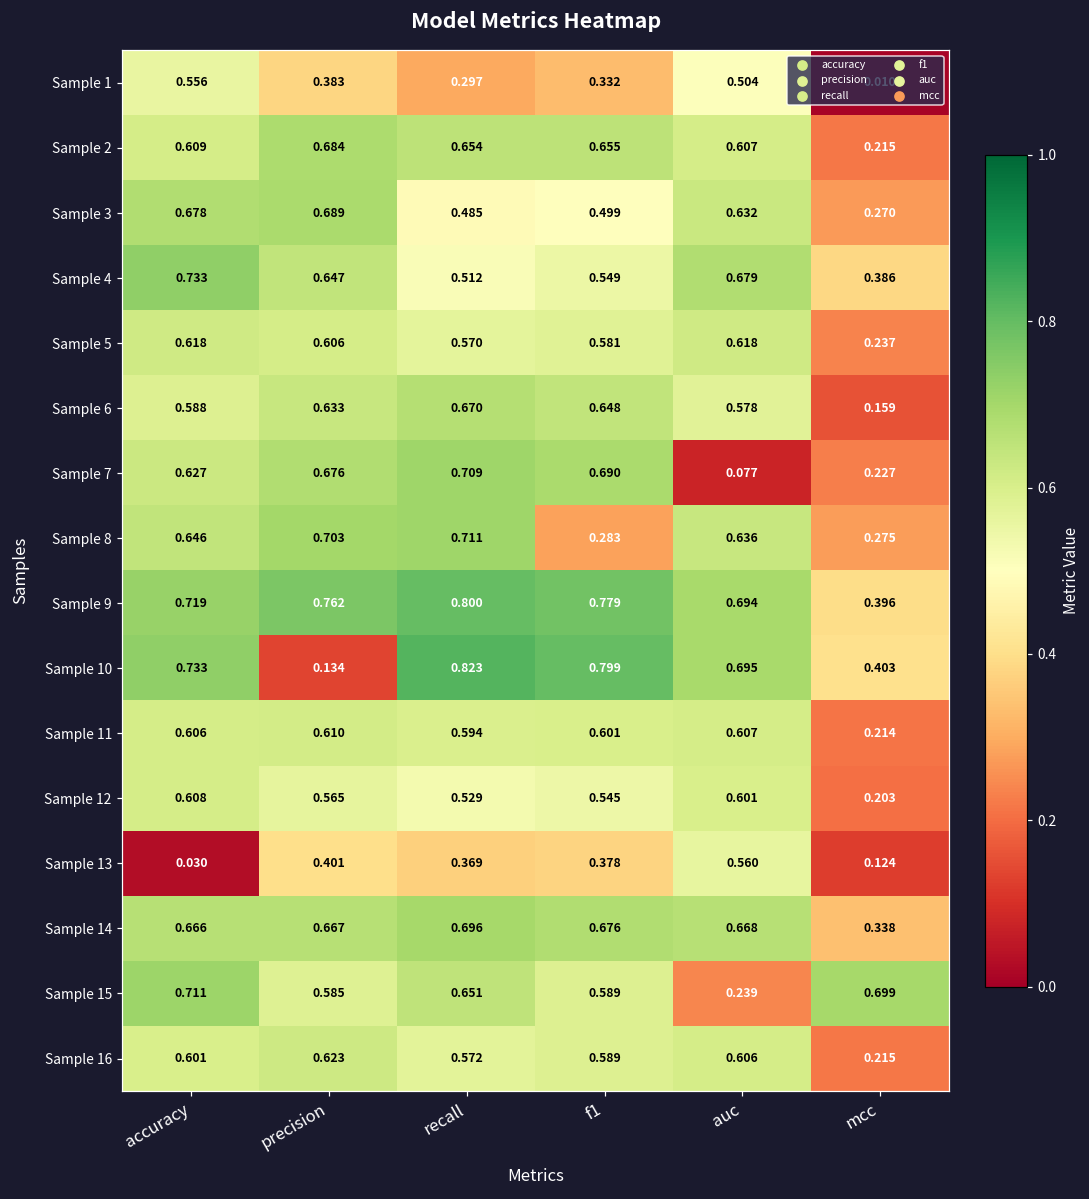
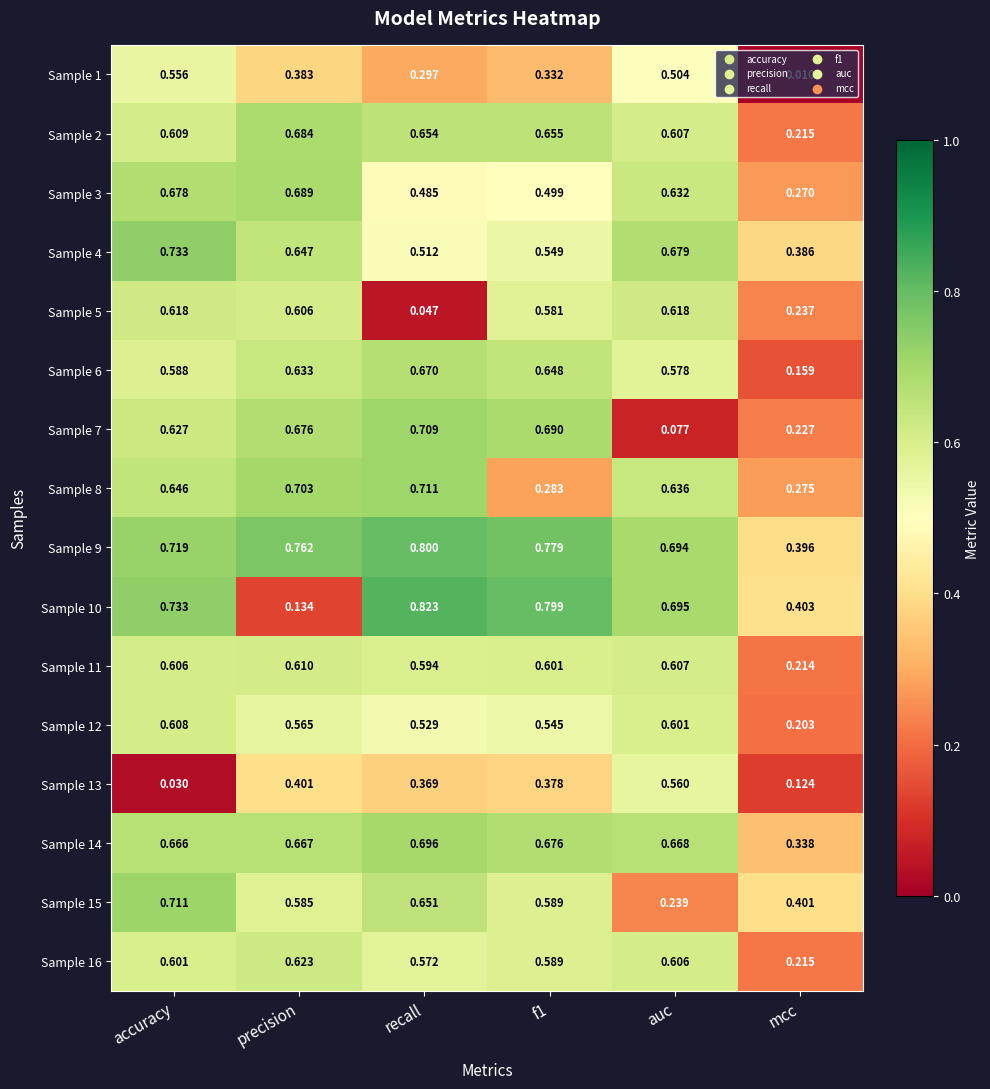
Sample 5, recall: 0.570 -> 0.047
Sample 15, mcc: 0.699 -> 0.401
